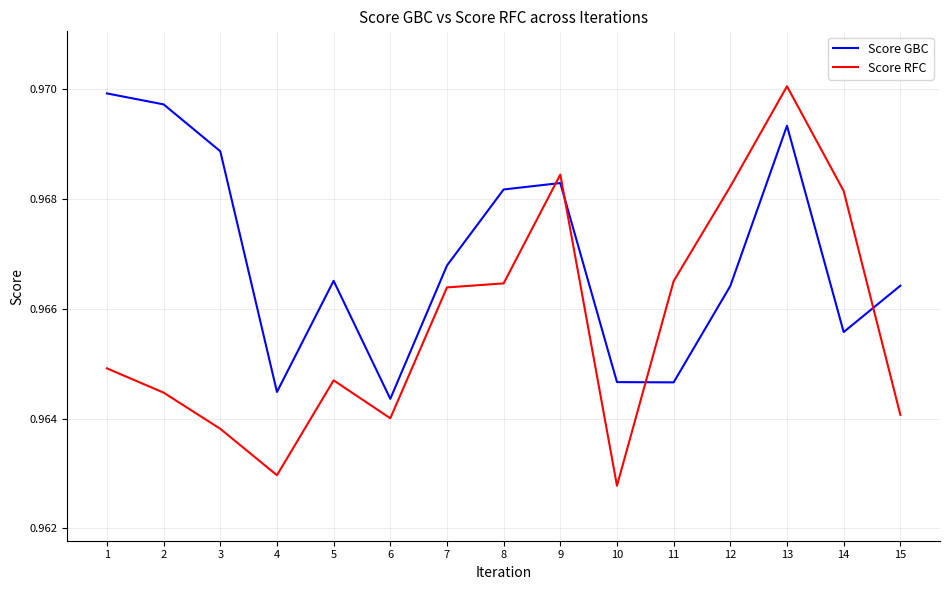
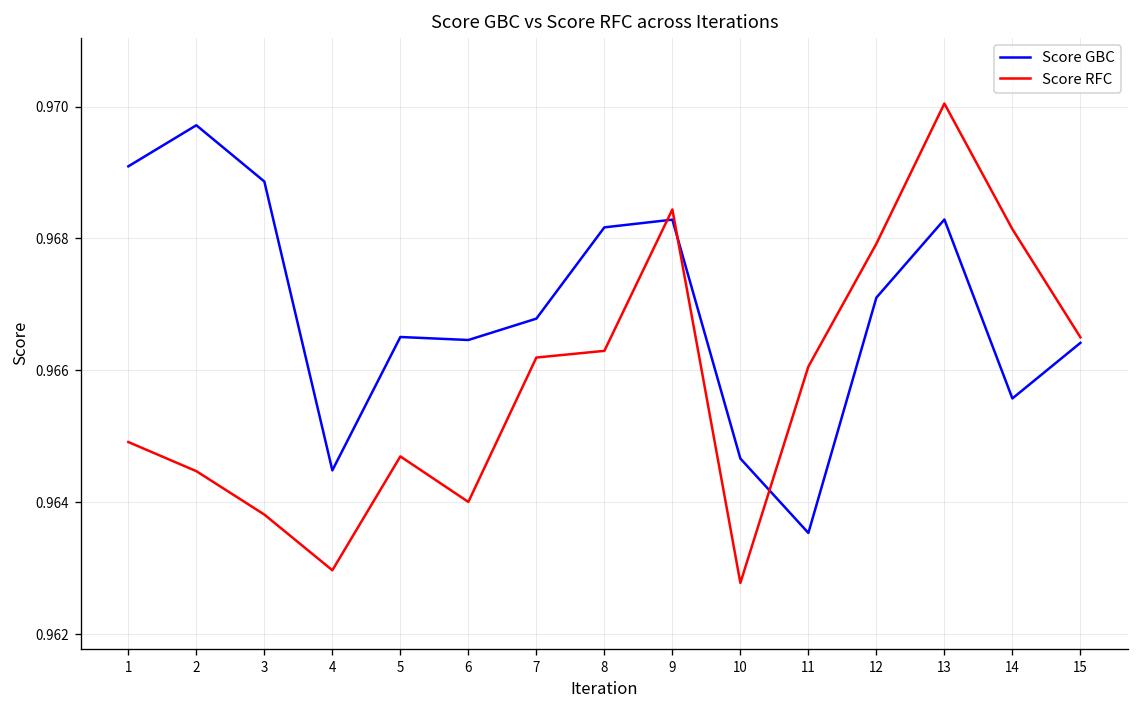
Score GBC, 1: 0.9699 -> 0.9691
Score GBC, 6: 0.9644 -> 0.9665
Score RFC, 7: 0.9664 -> 0.9662
Score RFC, 8: 0.9665 -> 0.9663
Score GBC, 11: 0.9647 -> 0.9635
Score RFC, 11: 0.9665 -> 0.9661
Score GBC, 12: 0.9664 -> 0.9671
Score RFC, 12: 0.9682 -> 0.9679
Score GBC, 13: 0.9693 -> 0.9683
Score RFC, 15: 0.9641 -> 0.9665
